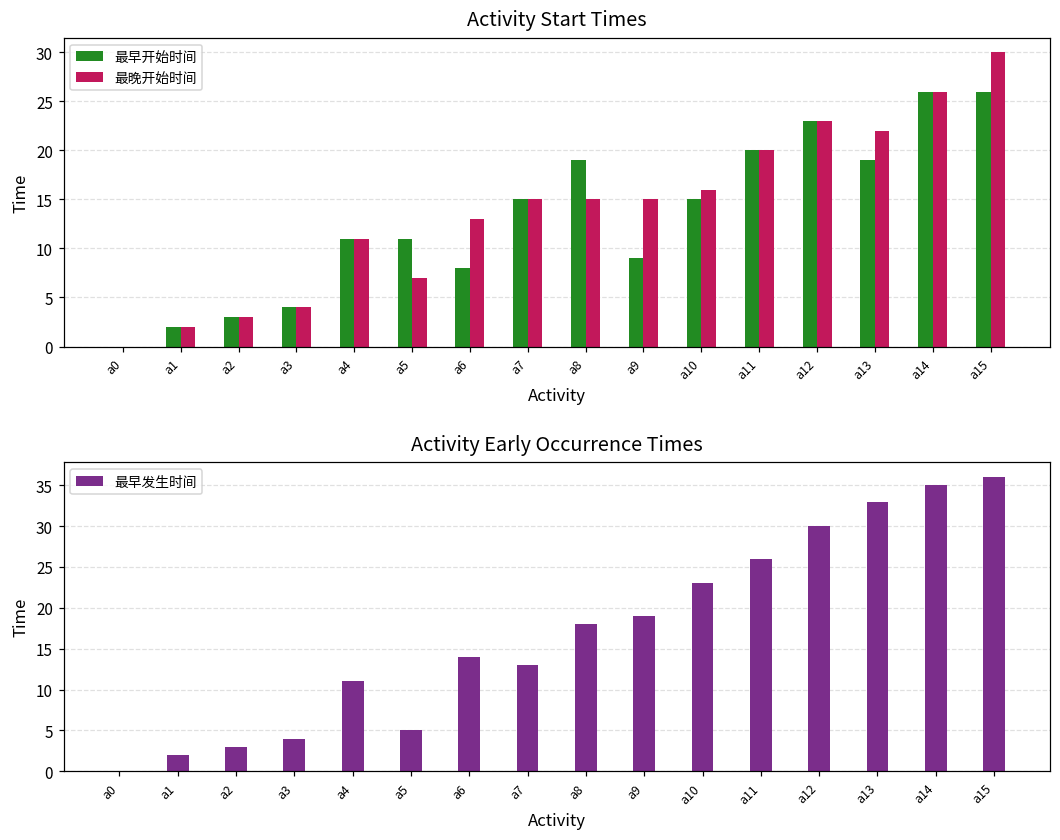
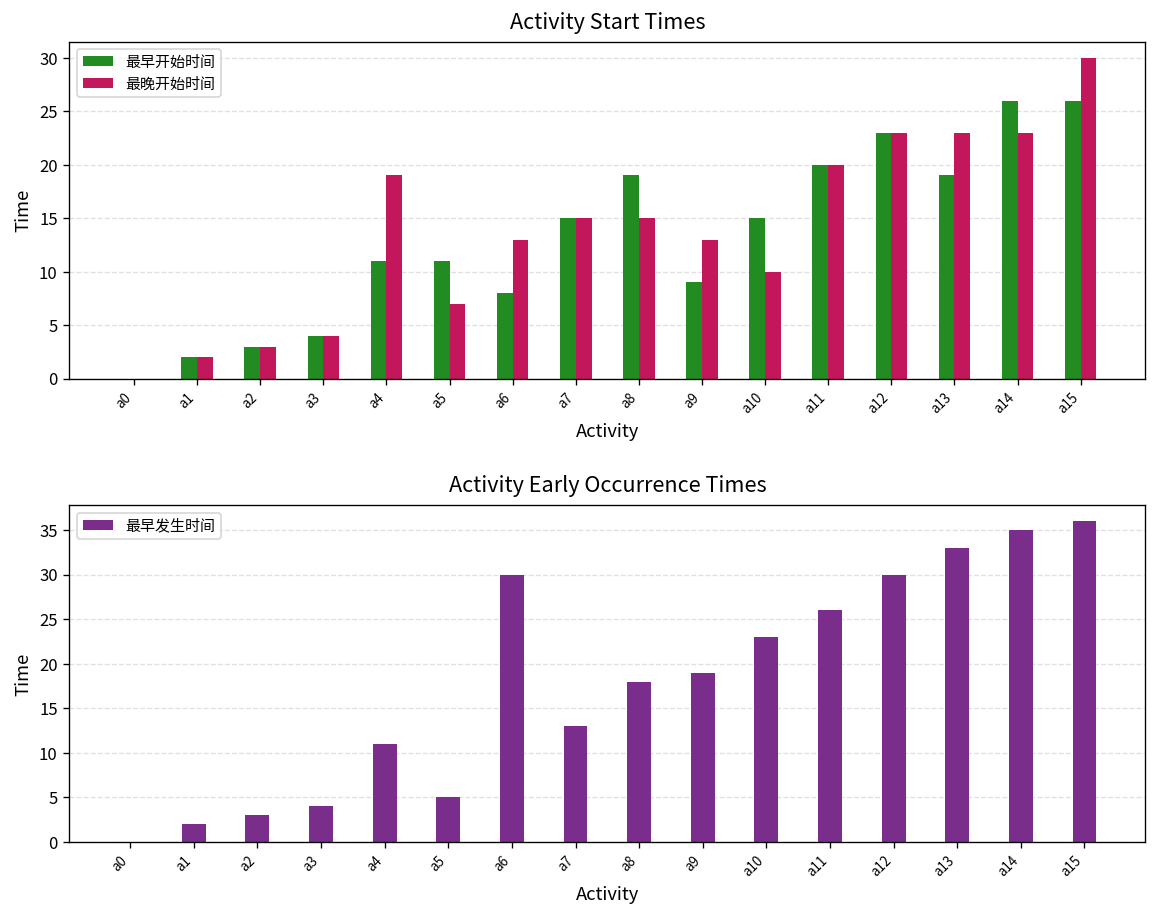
Activity Start Times, 最晚开始时间, a4: 11 -> 19
Activity Start Times, 最晚开始时间, a9: 15 -> 13
Activity Start Times, 最晚开始时间, a10: 16 -> 10
Activity Start Times, 最晚开始时间, a13: 22 -> 23
Activity Start Times, 最晚开始时间, a14: 26 -> 23
Activity Early Occurrence Times, a6: 14 -> 30
